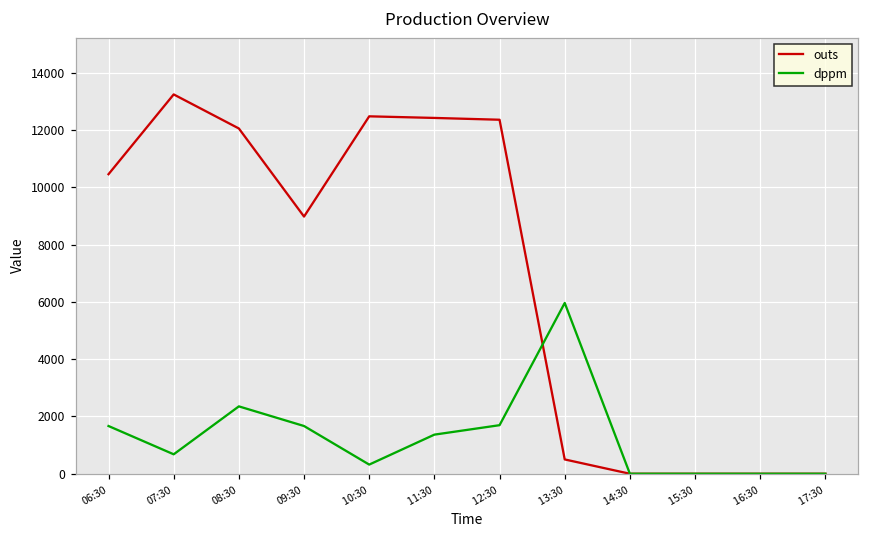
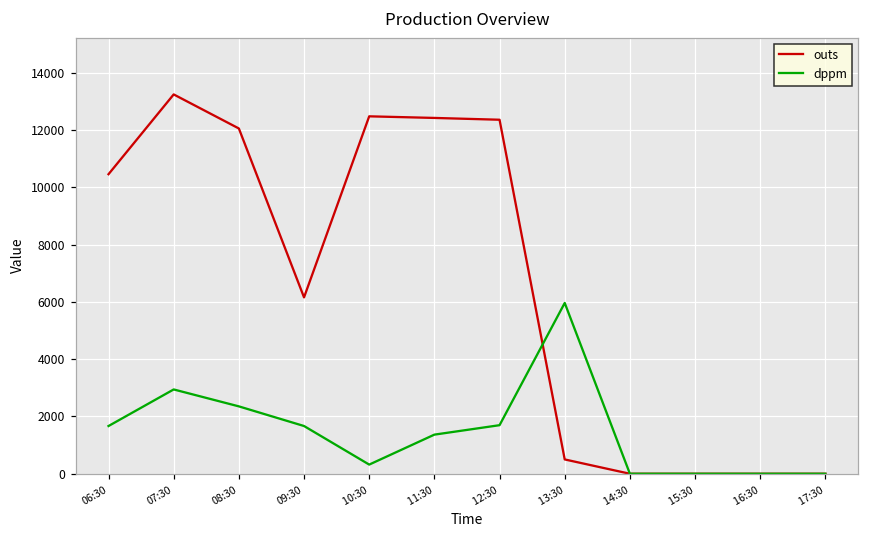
dppm, 07:30: 700 -> 2900
outs, 09:30: 9000 -> 6200
